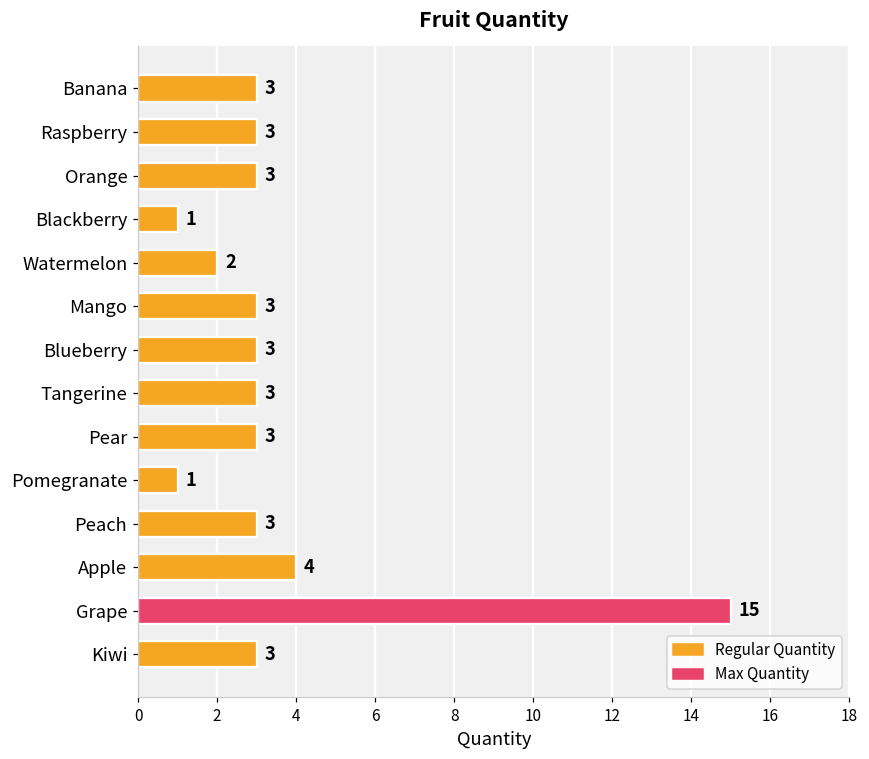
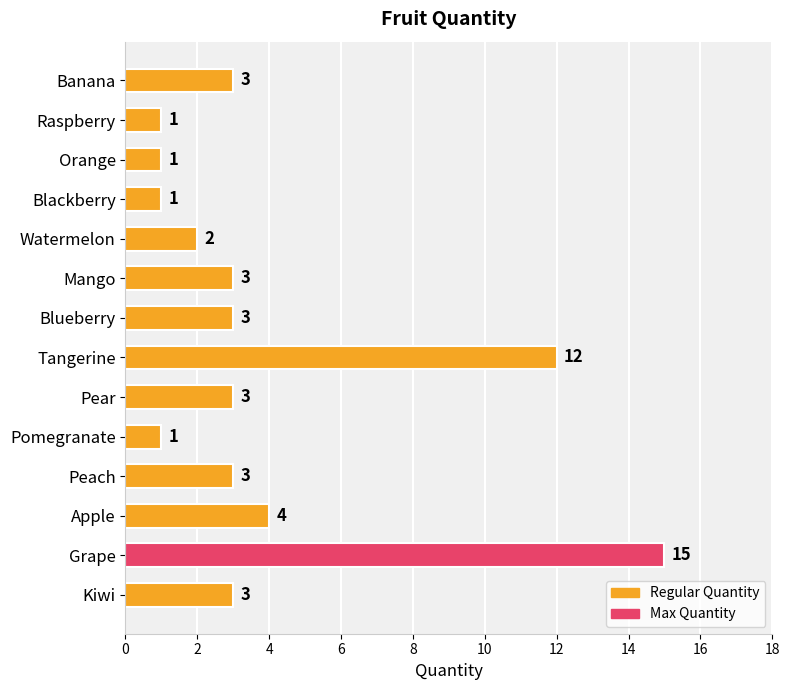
Raspberry: 3 -> 1
Orange: 3 -> 1
Tangerine: 3 -> 12
